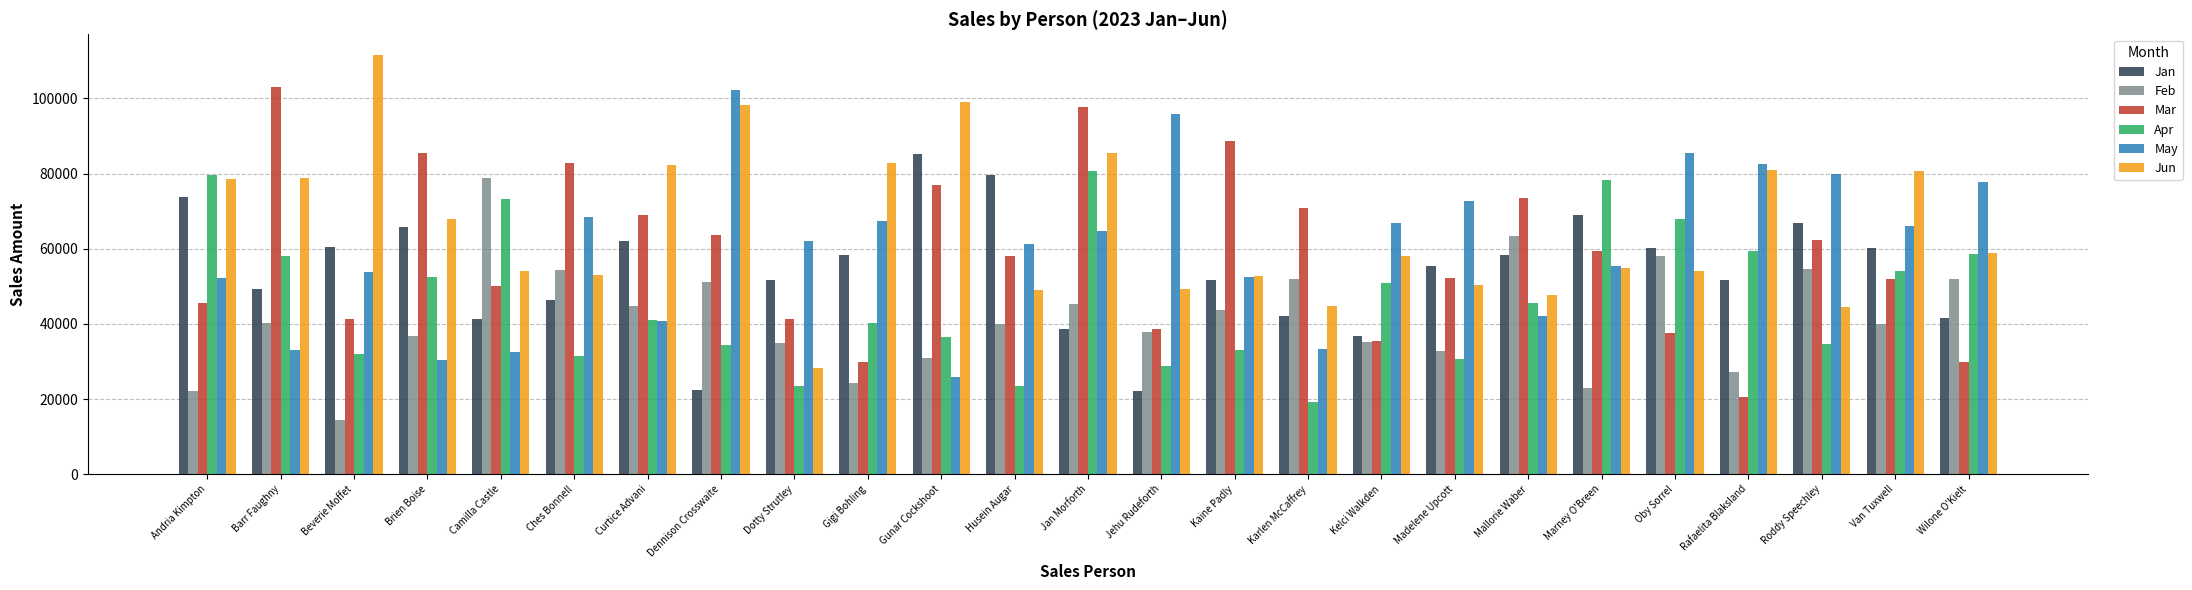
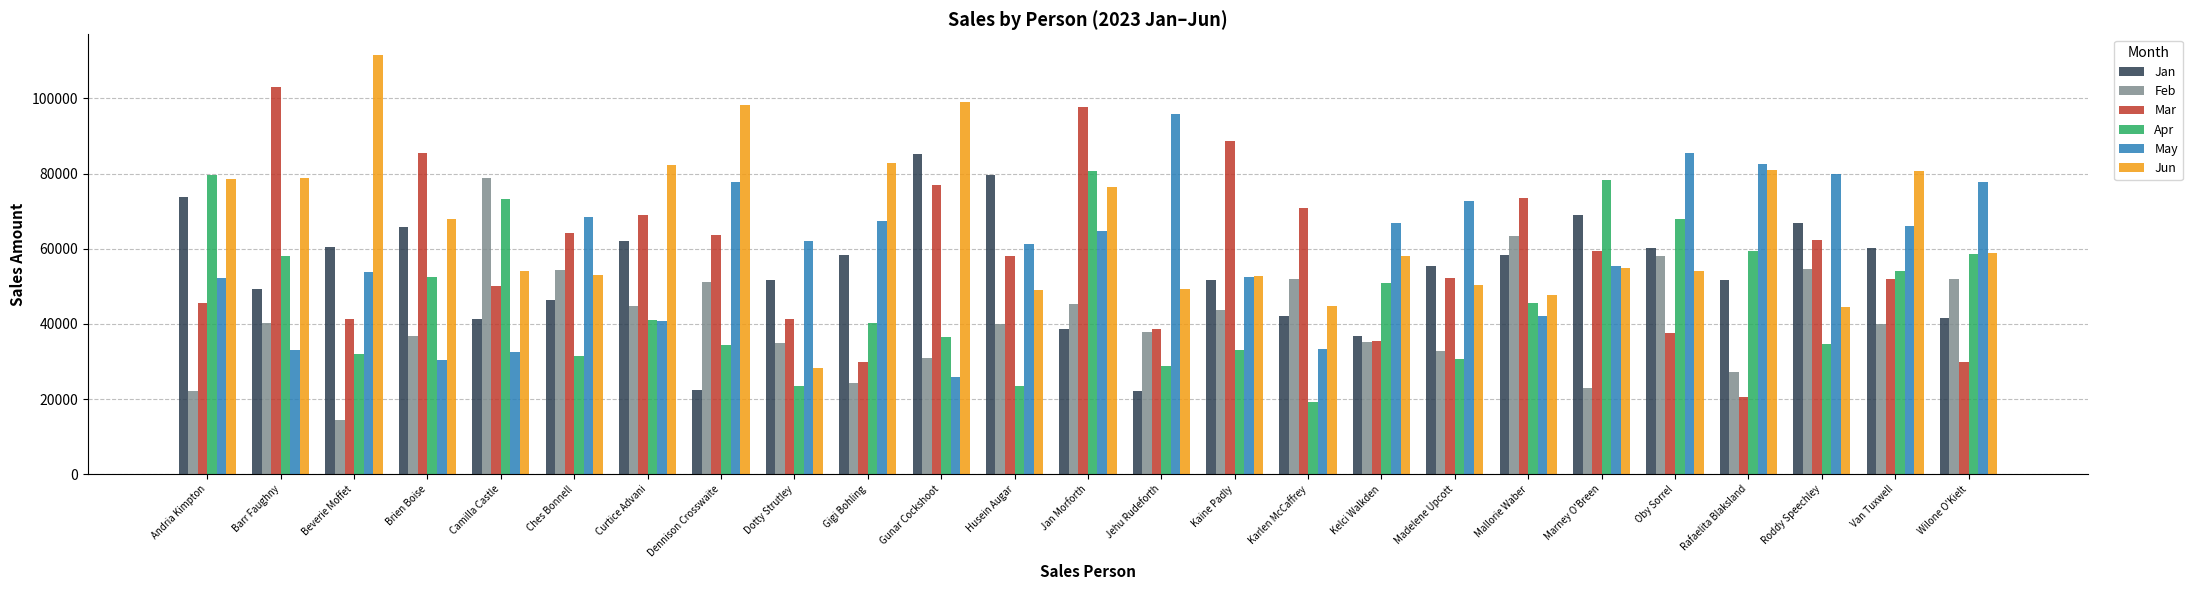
Mar, Ches Bonnell: 83000 -> 64000
May, Dennison Crosswaite: 102000 -> 78000
Jun, Jan Morforth: 86000 -> 76000
